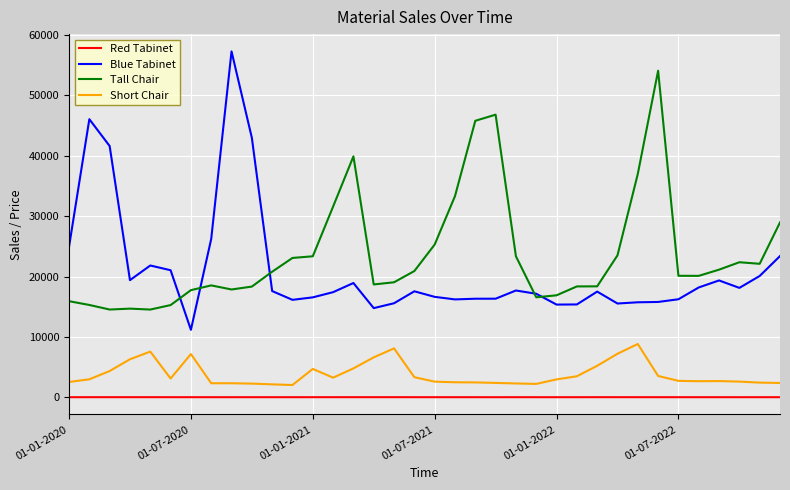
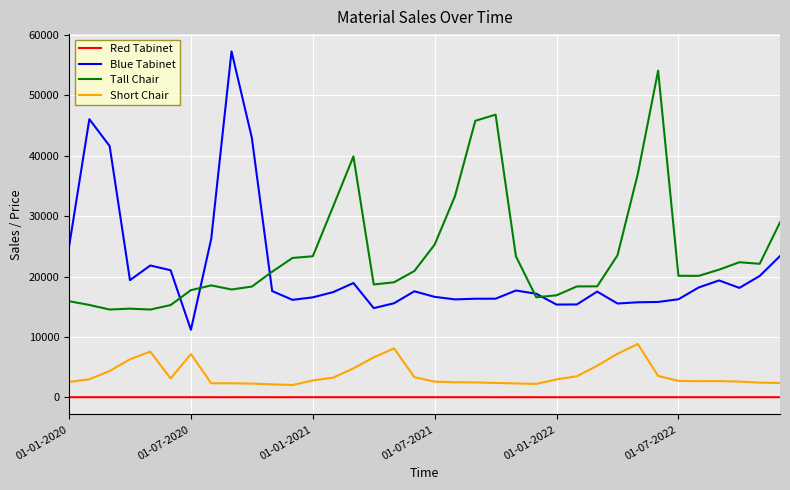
Short Chair, 01-01-2021: 5000 -> 3000
